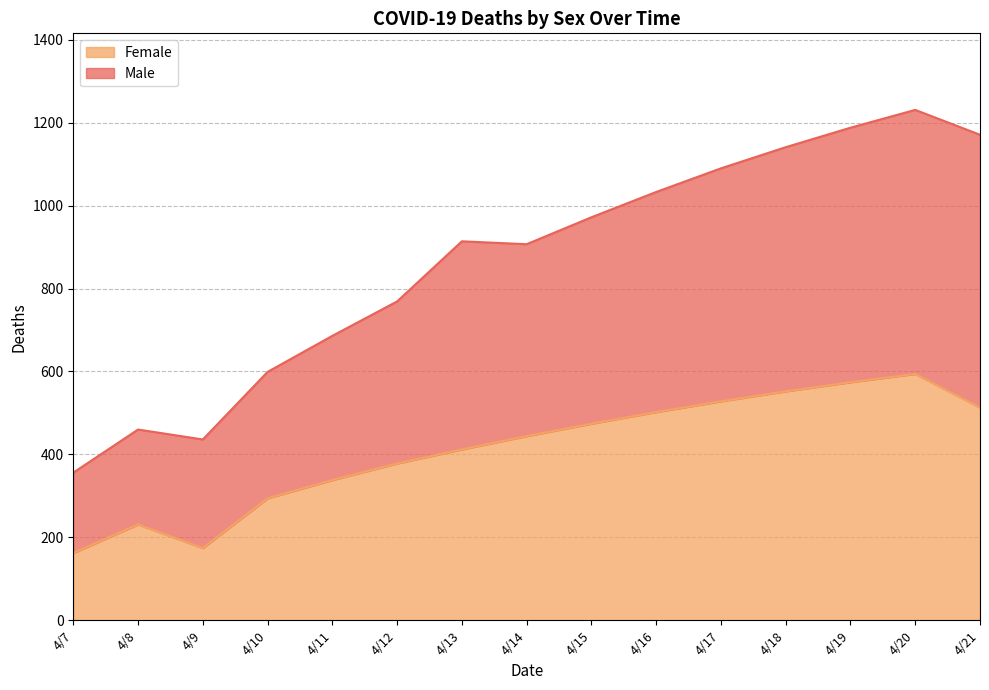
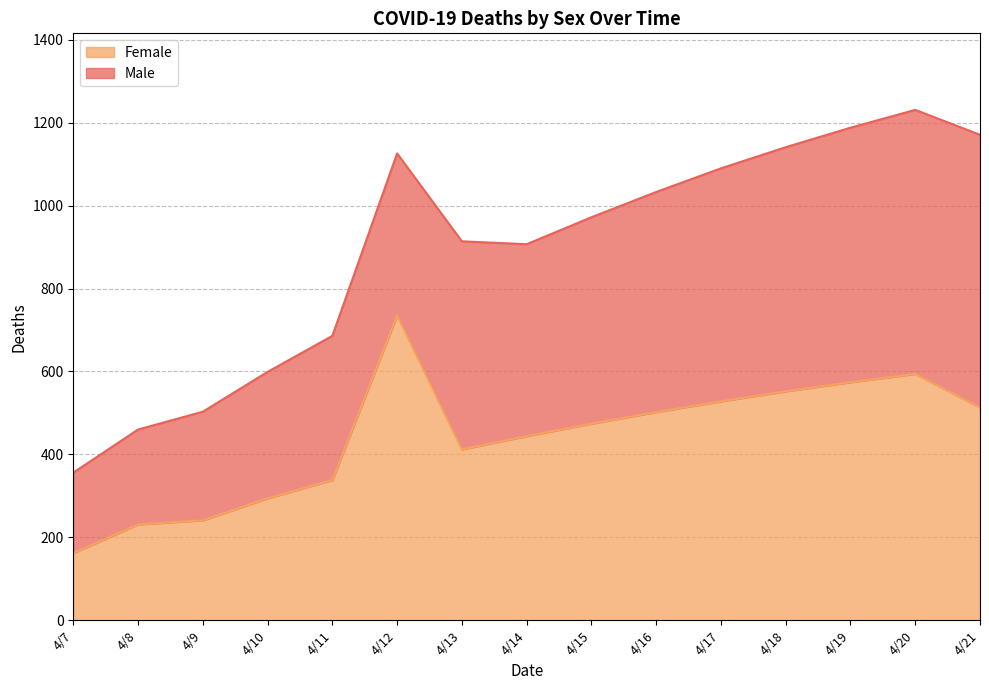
Female, 4/9: 170 -> 240
Female, 4/12: 380 -> 740
